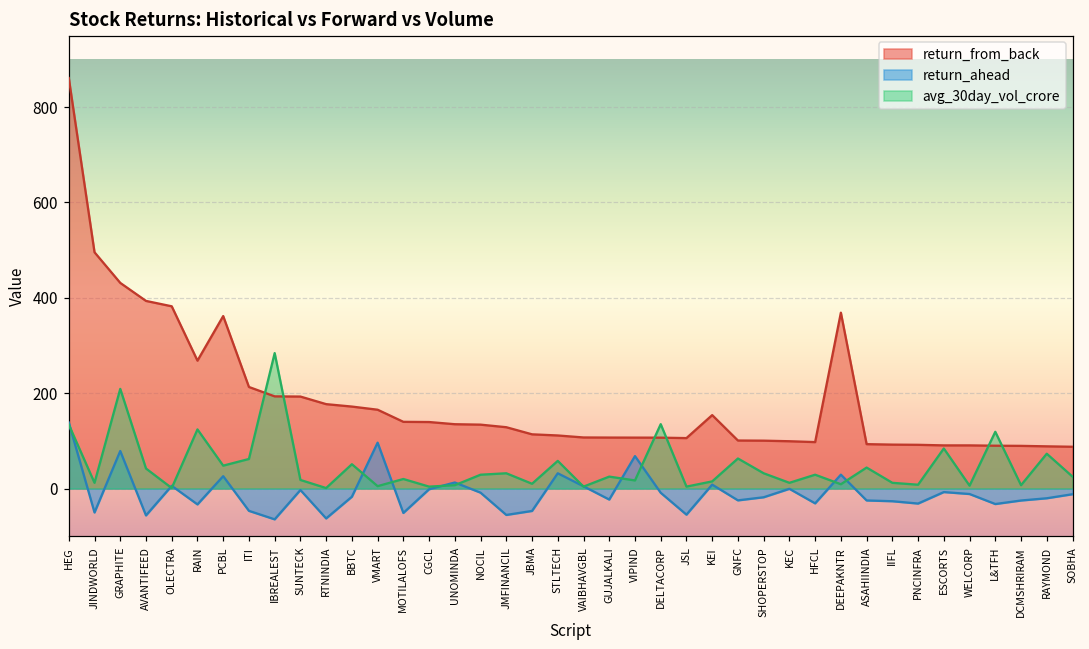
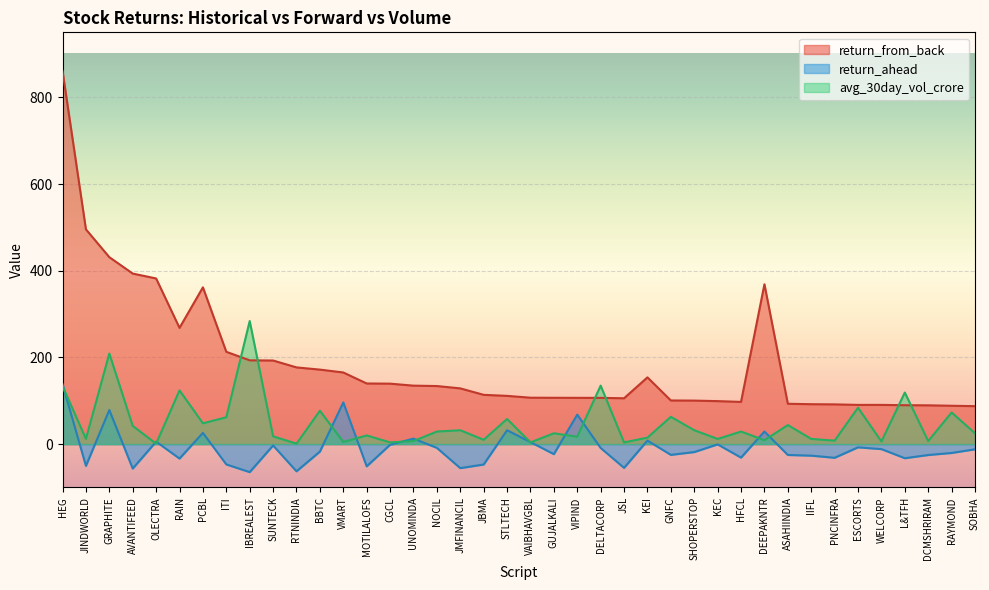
avg_30day_vol_crore, BBTC: 50 -> 80
